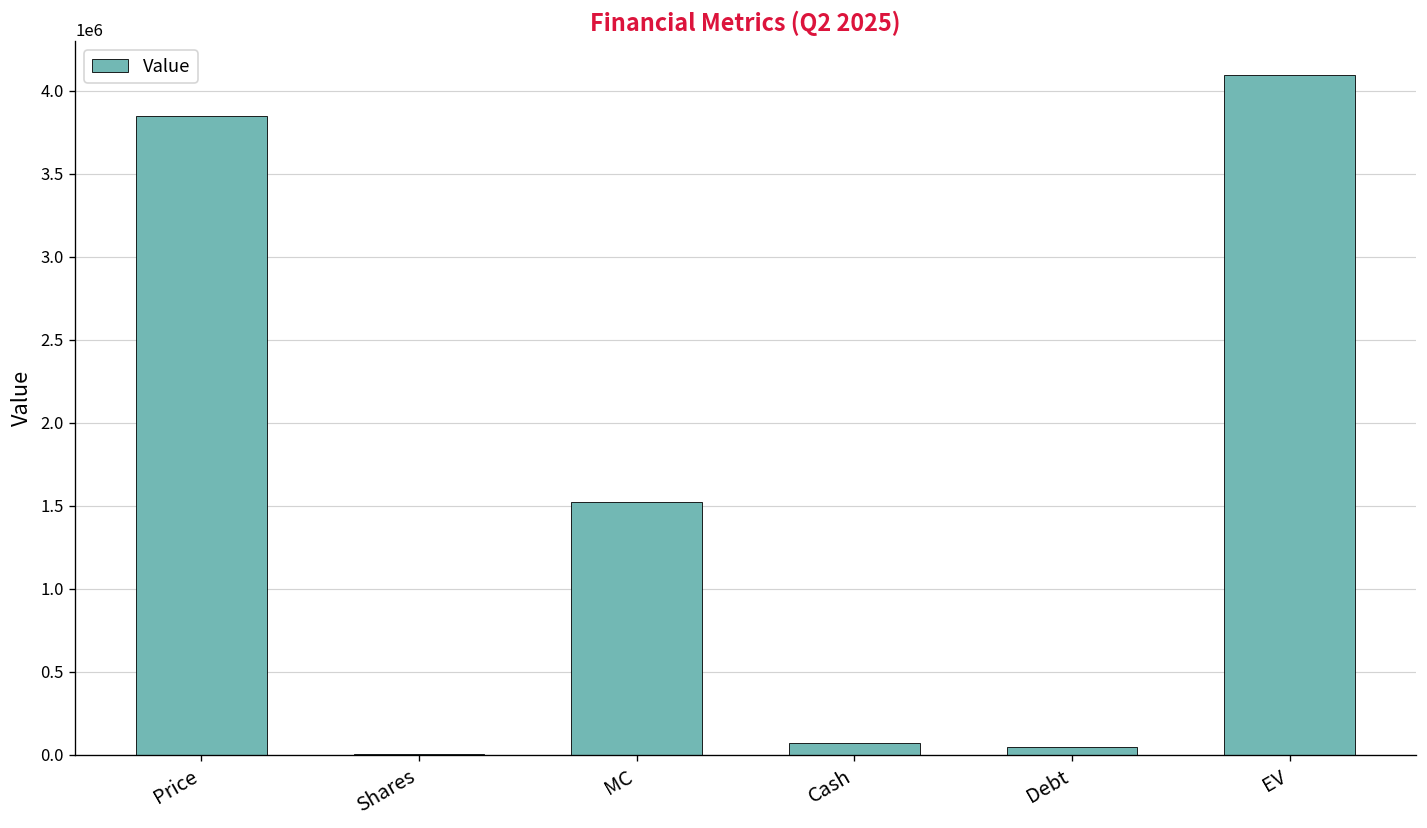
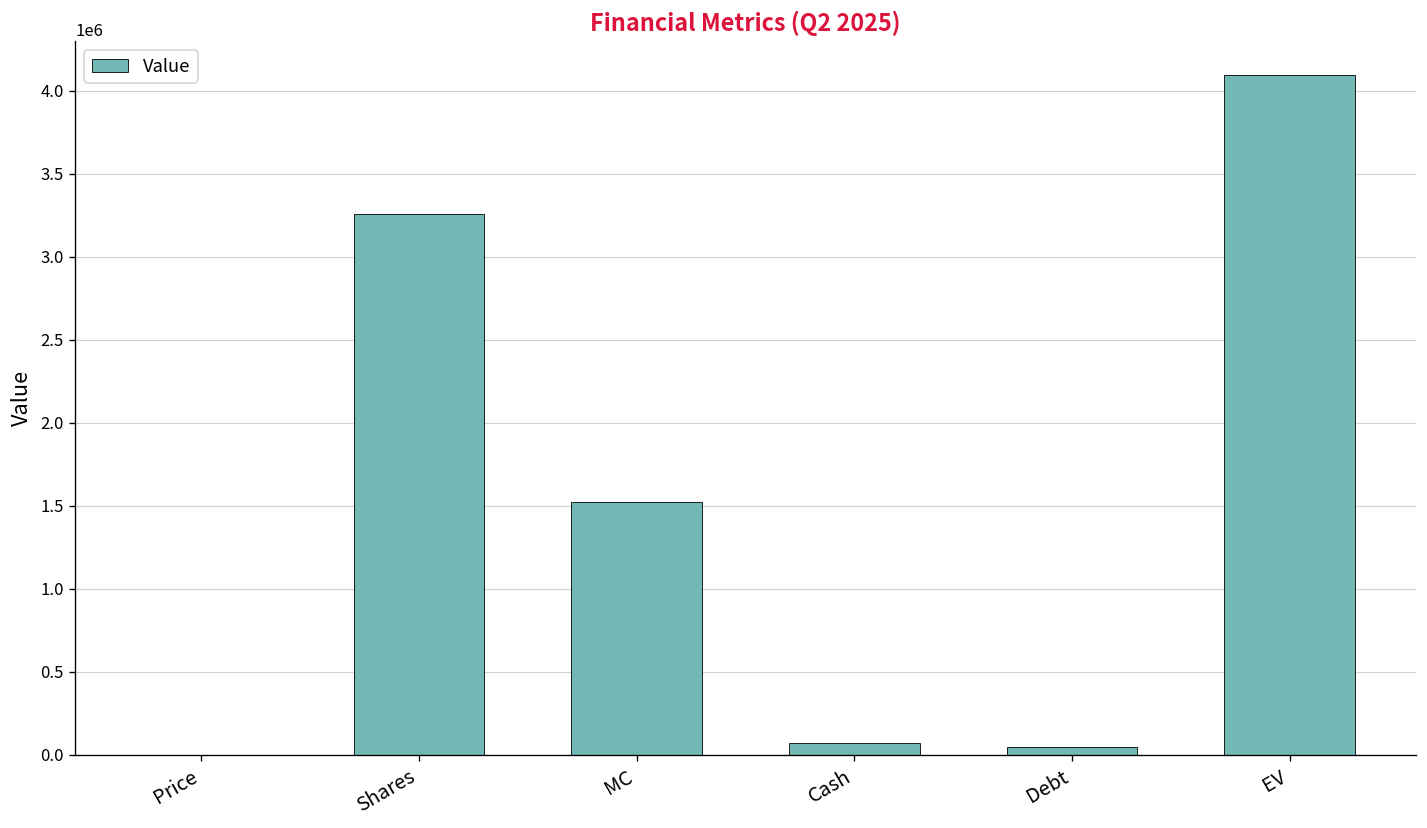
Price: 3850000 -> 0
Shares: 10000 -> 3260000
